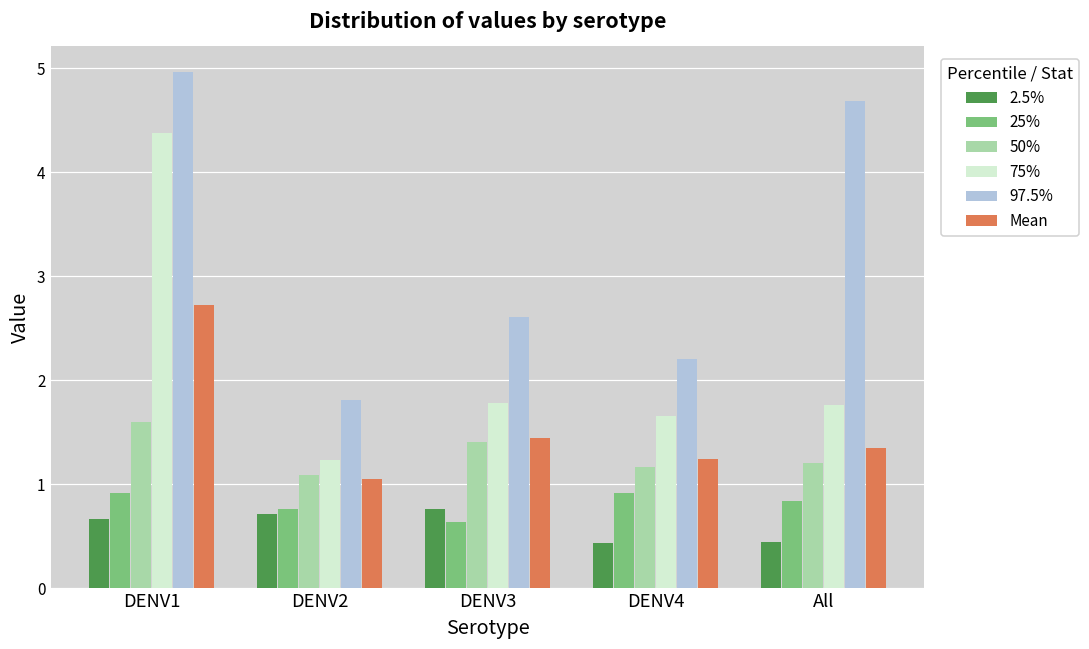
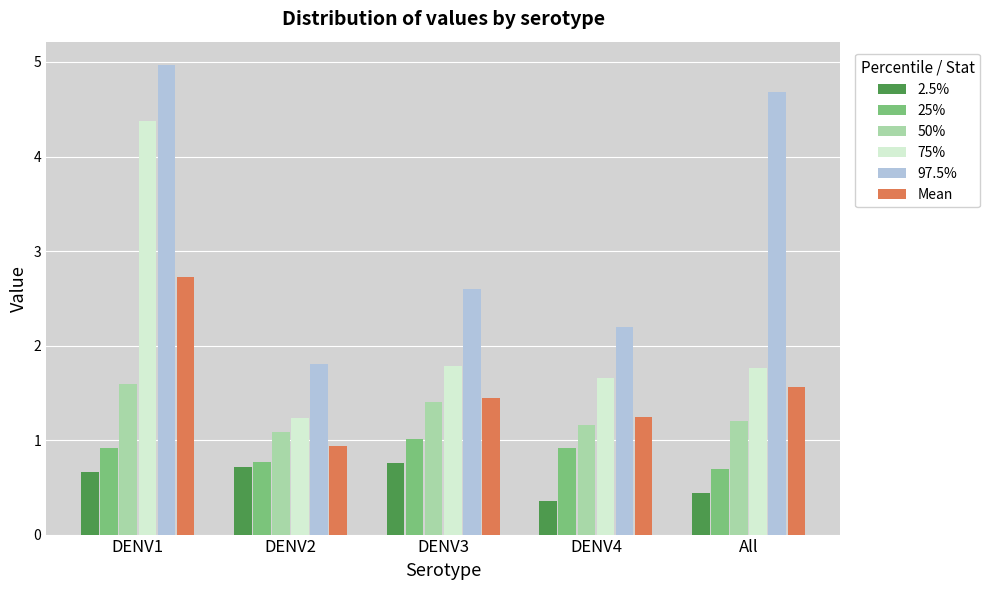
Mean, DENV2: 1.1 -> 0.9
25%, DENV3: 0.6 -> 1.0
2.5%, DENV4: 0.44 -> 0.35
25%, All: 0.8 -> 0.7
Mean, All: 1.3 -> 1.6
